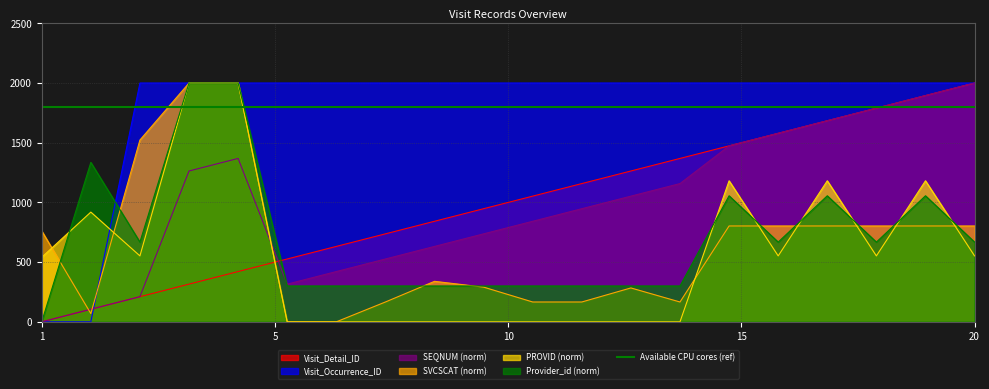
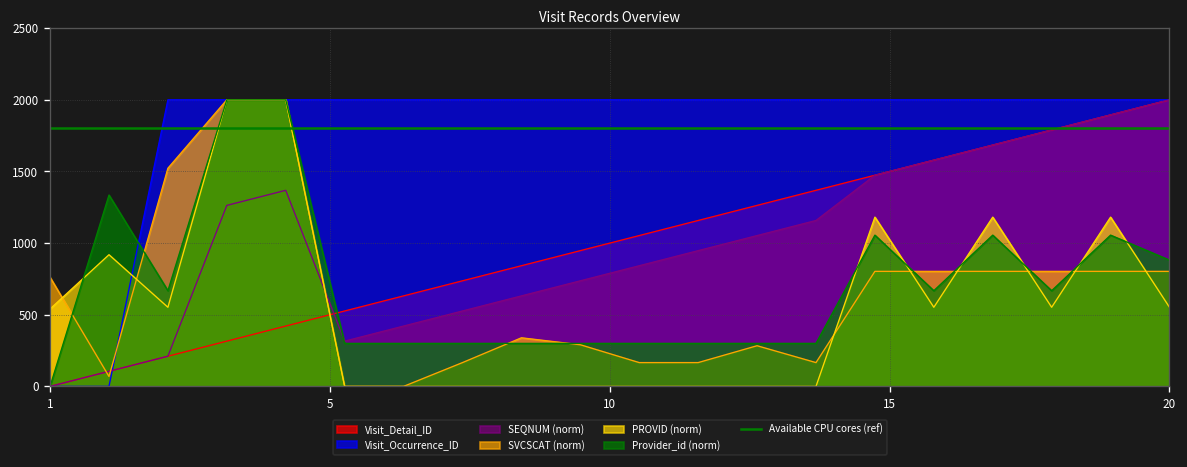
Provider_id (norm), 20: 670 -> 880
